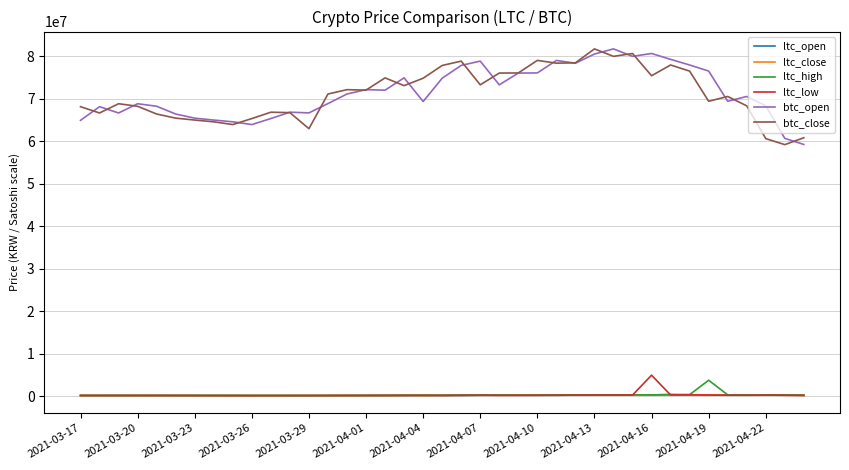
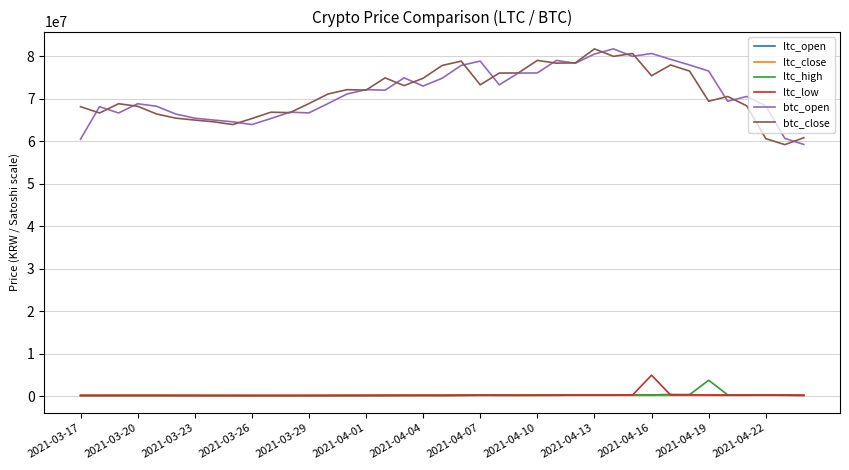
btc_open, 2021-03-17: 65000000 -> 60000000
btc_close, 2021-03-29: 63000000 -> 69000000
btc_open, 2021-04-04: 69000000 -> 73000000
